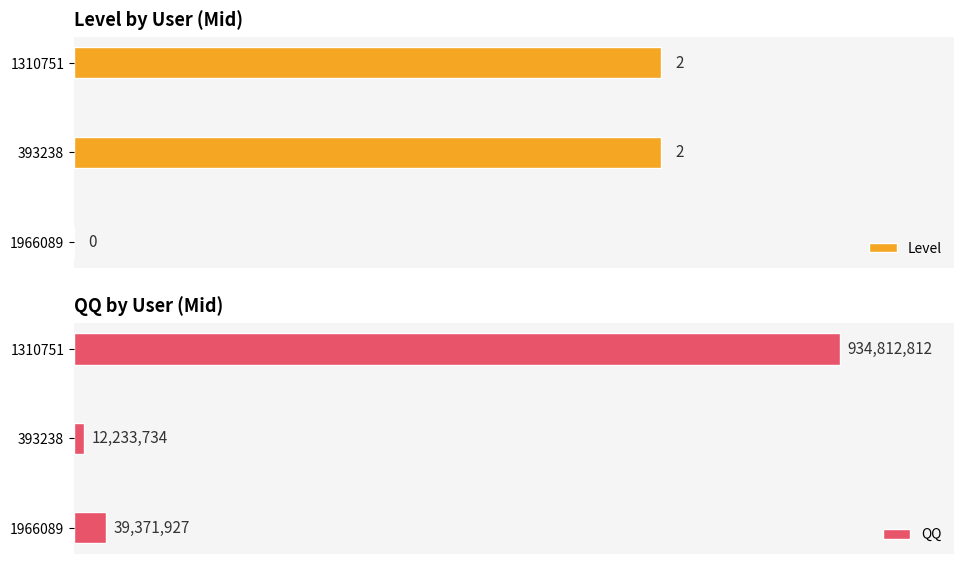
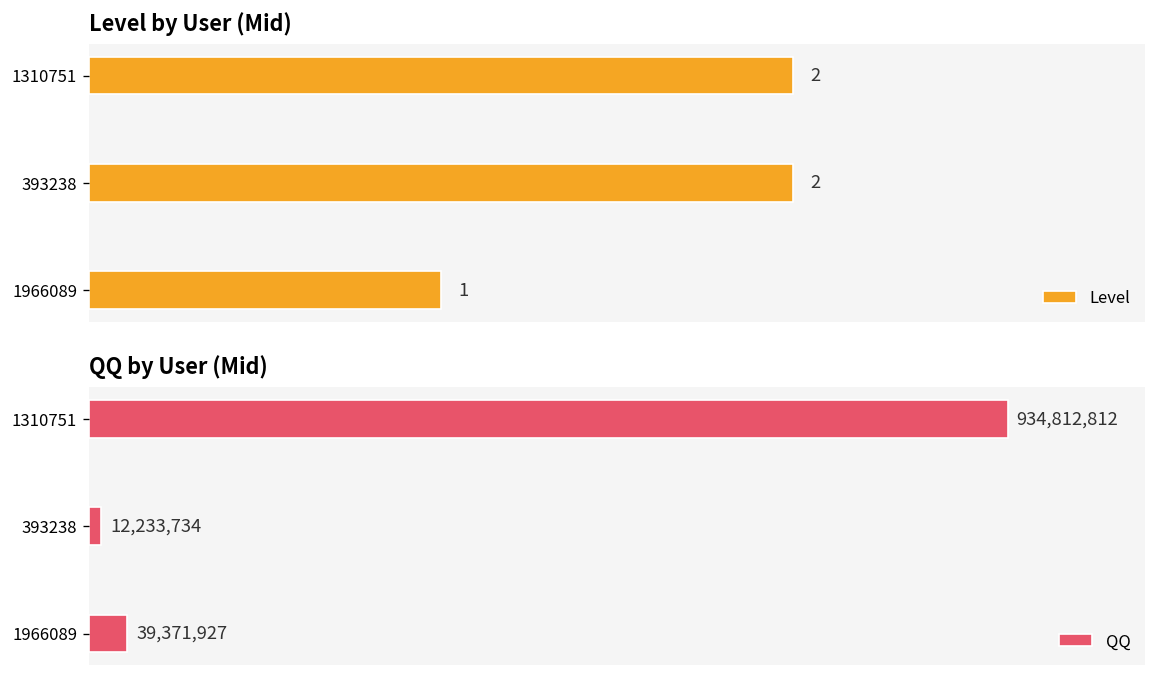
Level by User (Mid), 1966089: 0 -> 1
